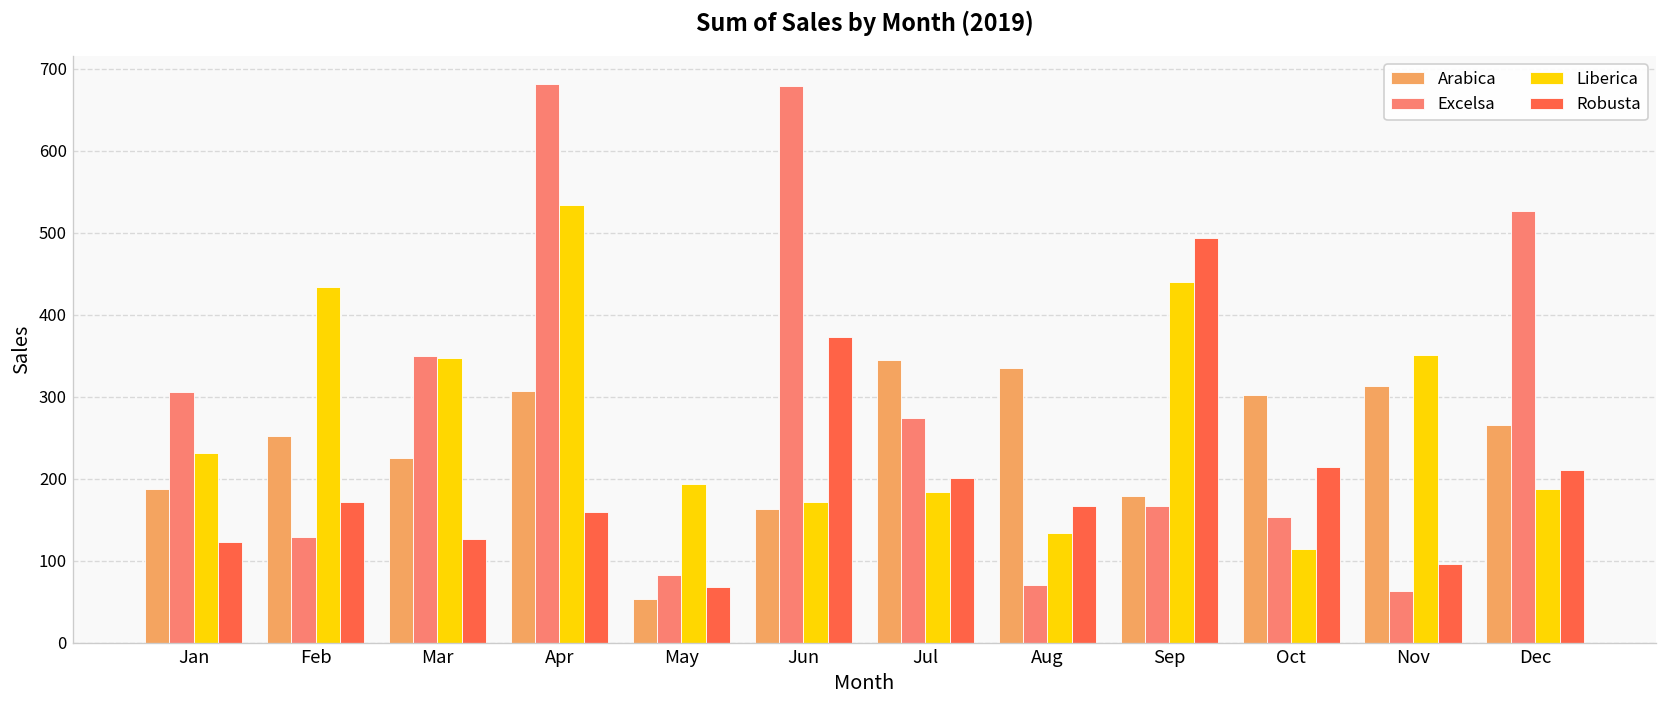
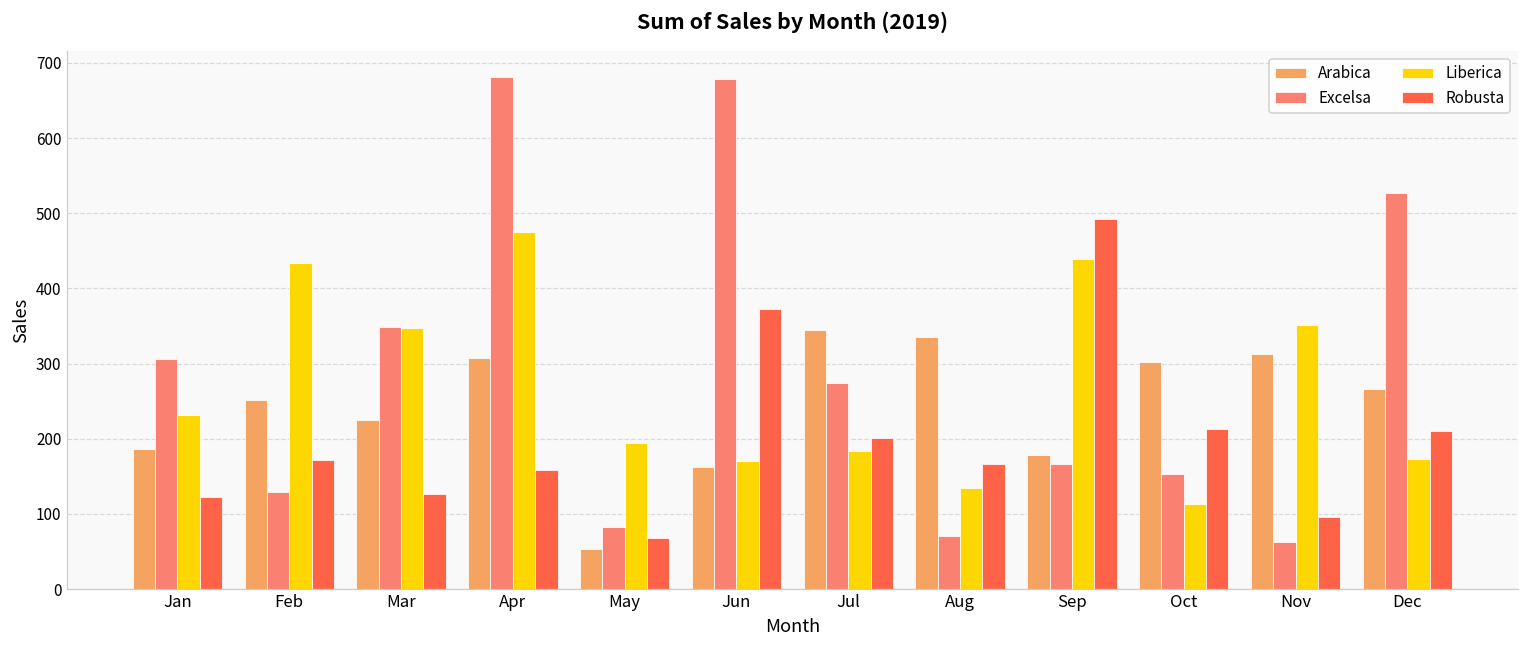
Liberica, Apr: 530 -> 470
Liberica, Dec: 190 -> 170
